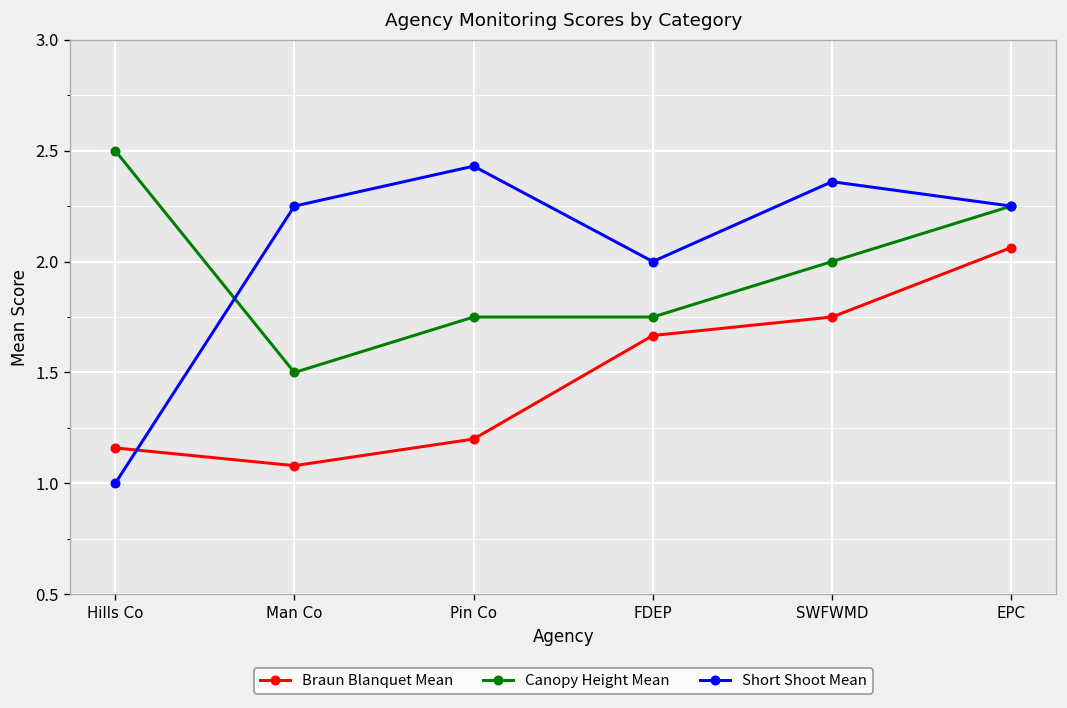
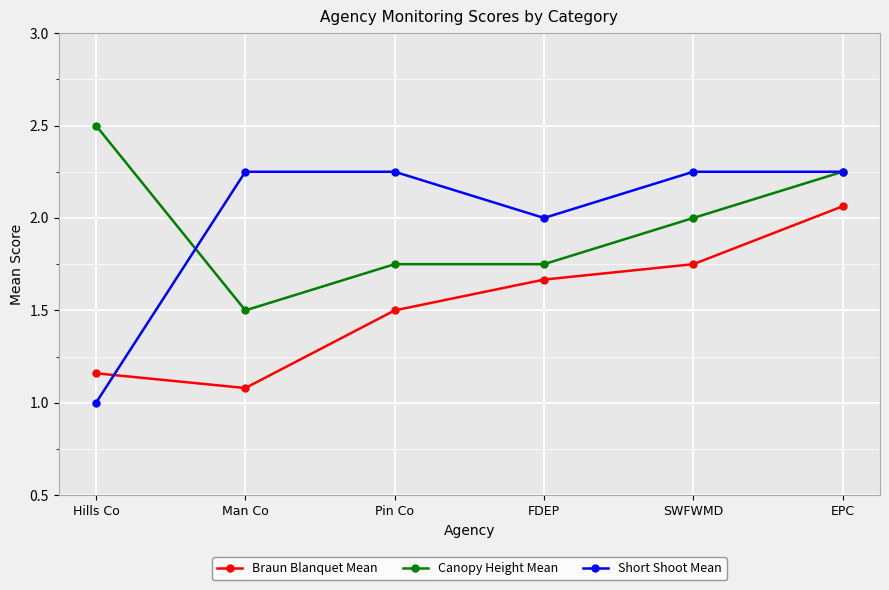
Braun Blanquet Mean, Pin Co: 1.2 -> 1.5
Short Shoot Mean, Pin Co: 2.43 -> 2.25
Short Shoot Mean, SWFWMD: 2.36 -> 2.25
